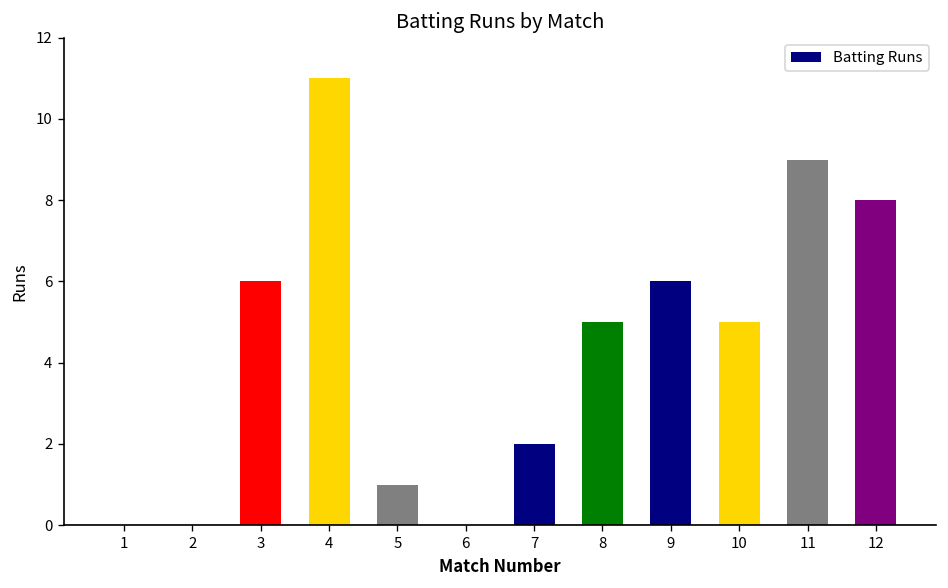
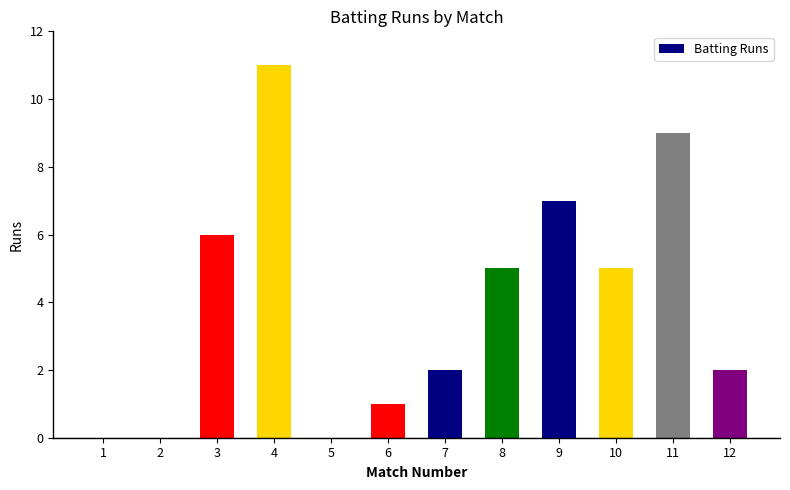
5: 1 -> 0
6: 0 -> 1
9: 6 -> 7
12: 8 -> 2
